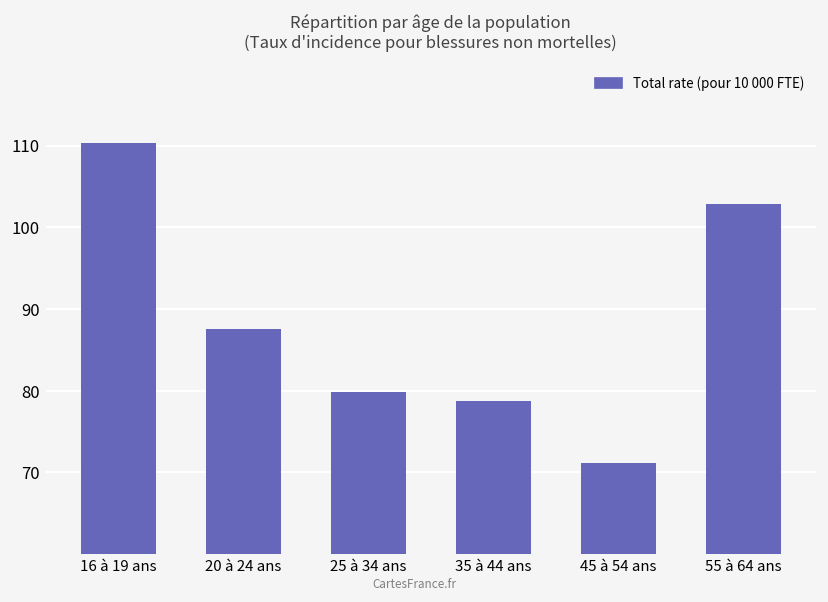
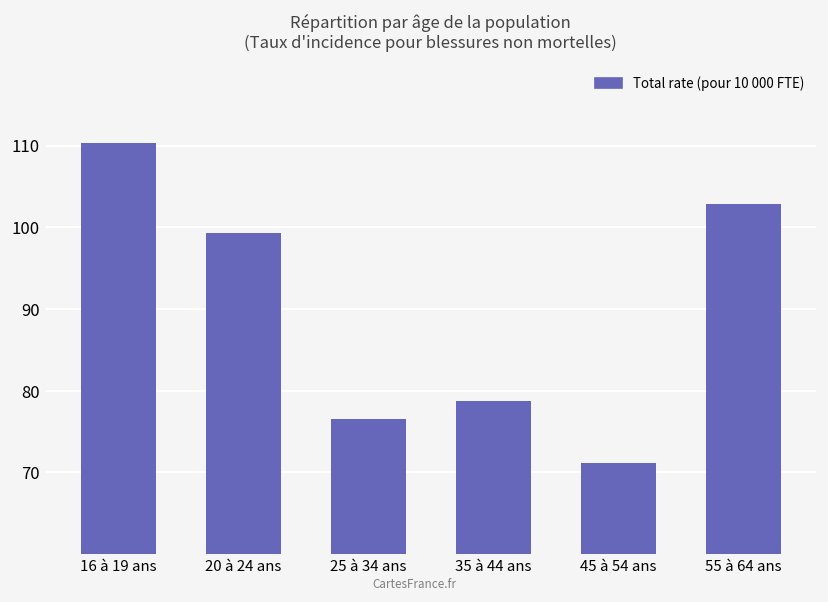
20 à 24 ans: 88 -> 99
25 à 34 ans: 80 -> 77
